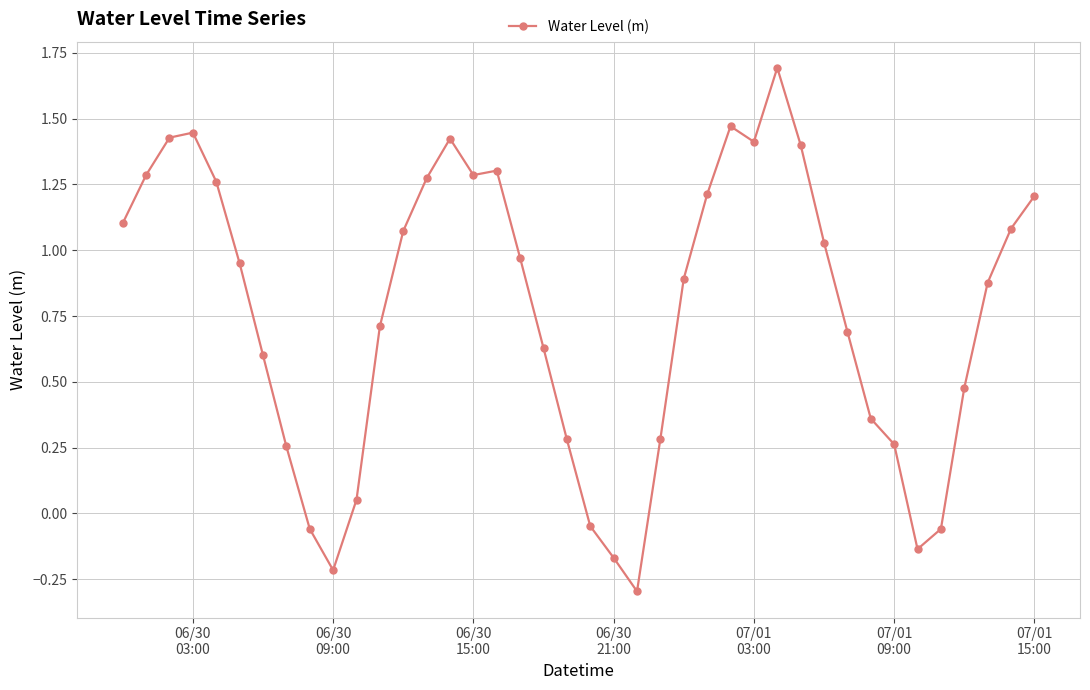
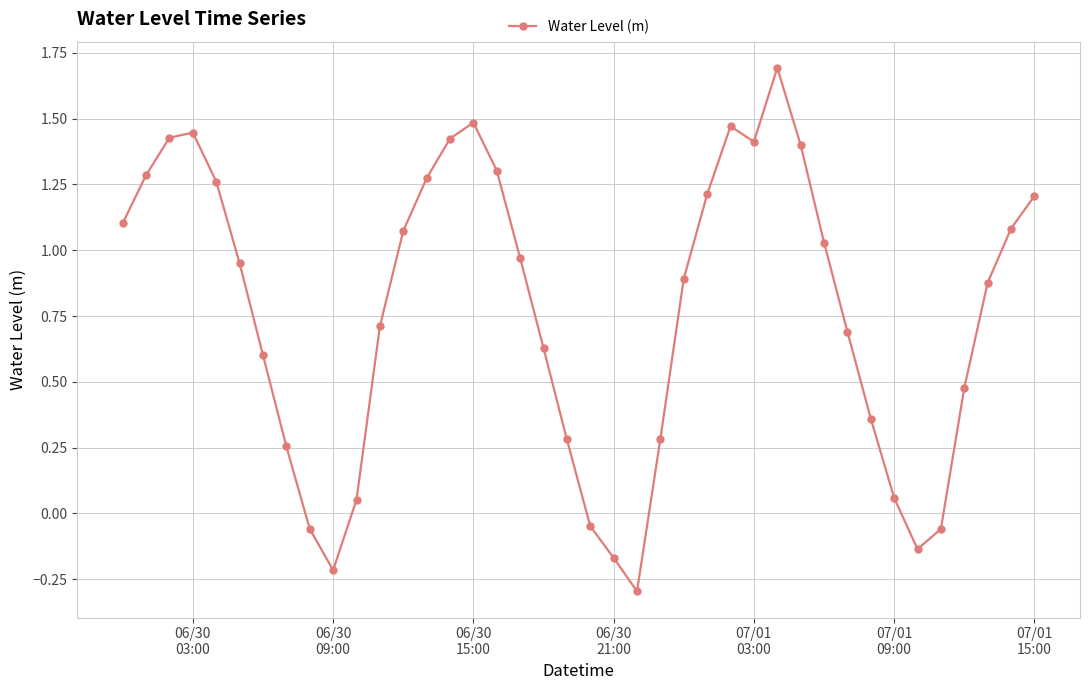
06/30 15:00: 1.29 -> 1.49
07/01 09:00: 0.26 -> 0.06
